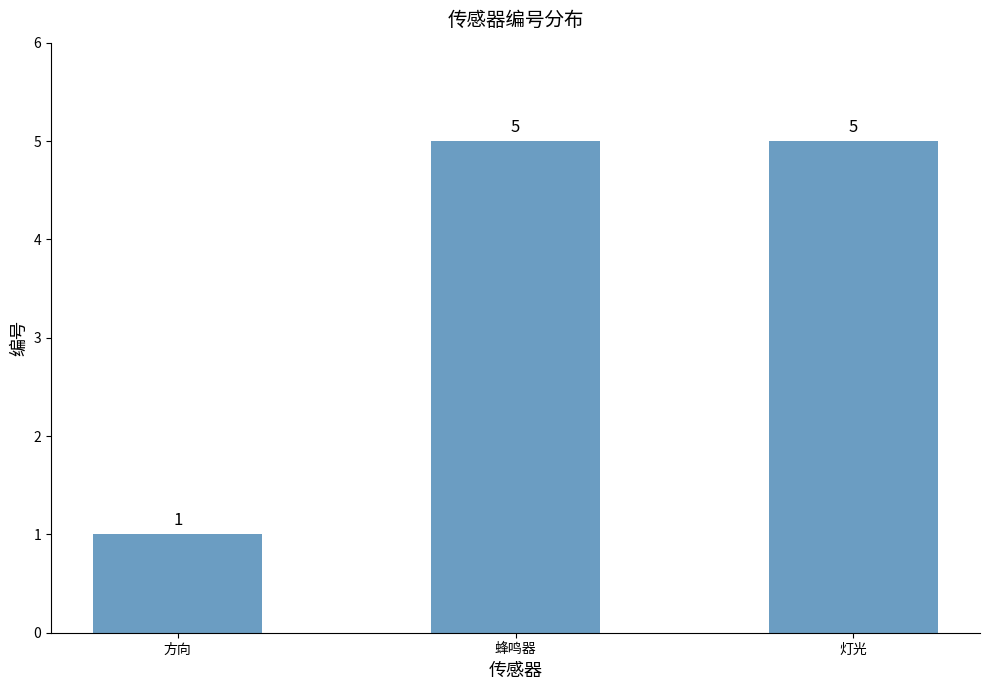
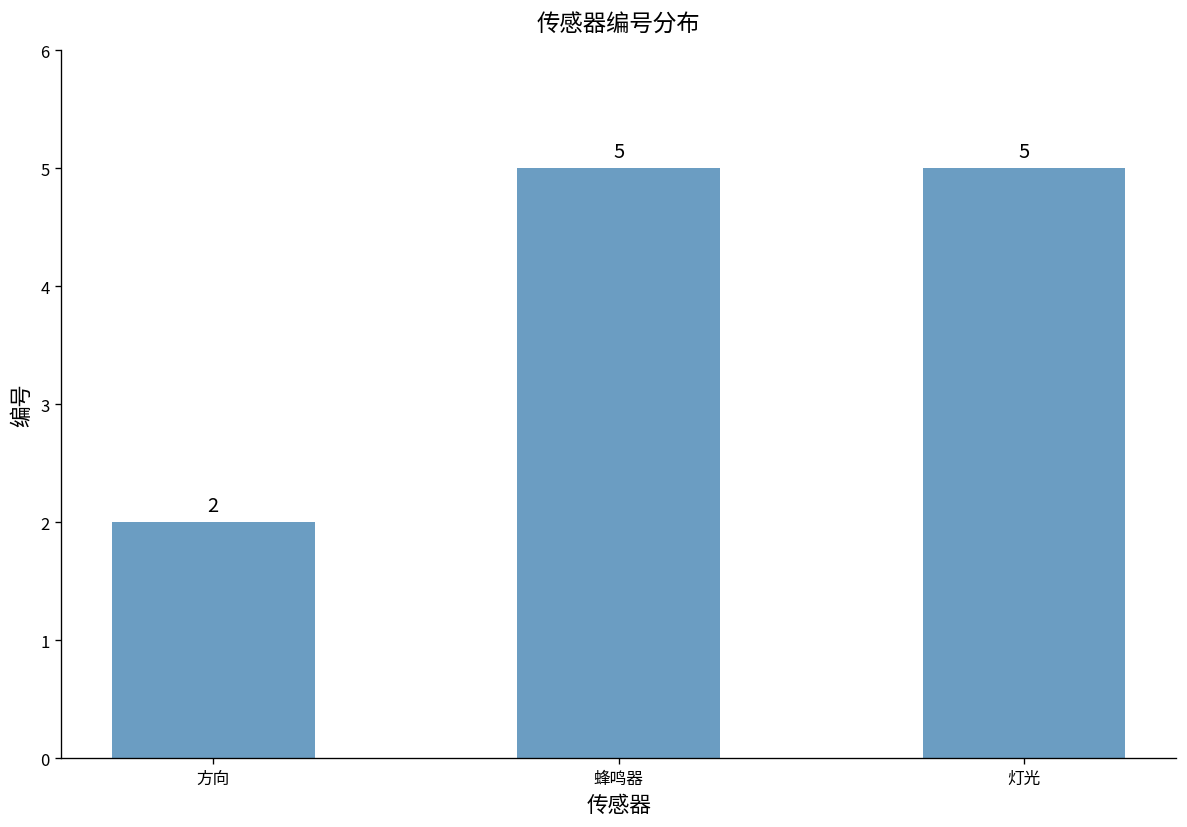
方向: 1 -> 2
